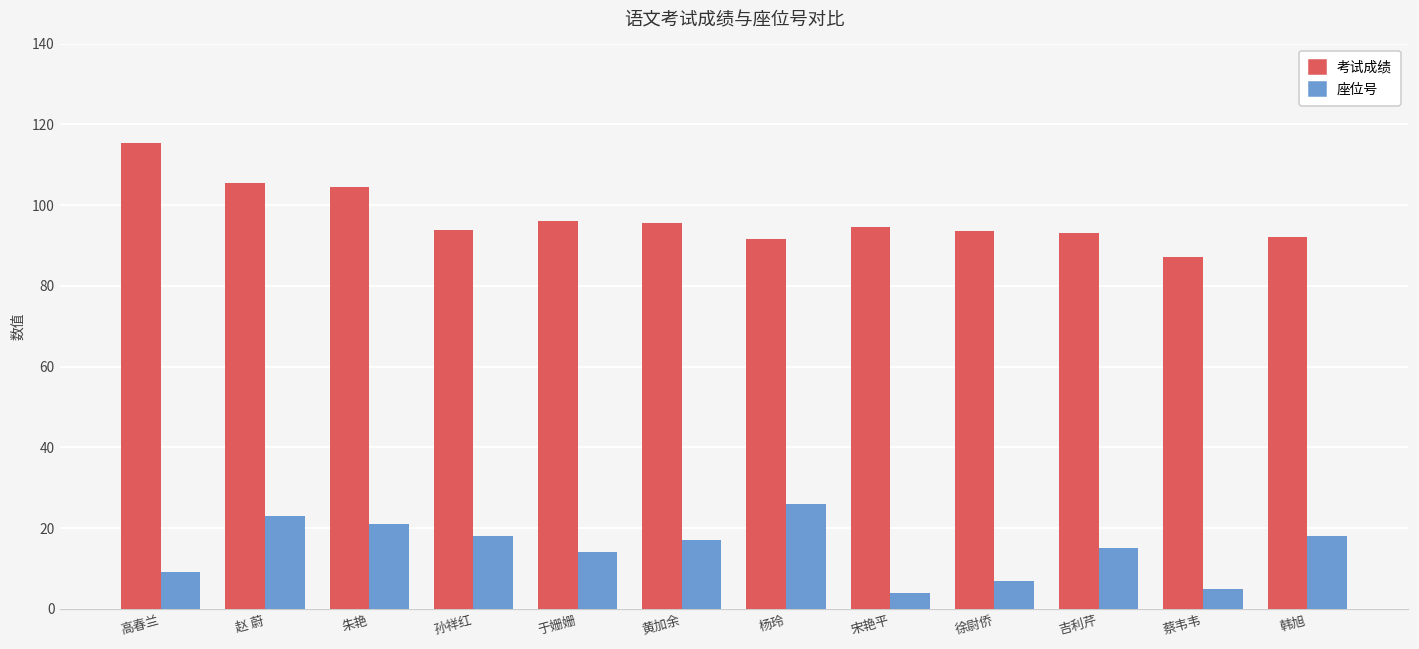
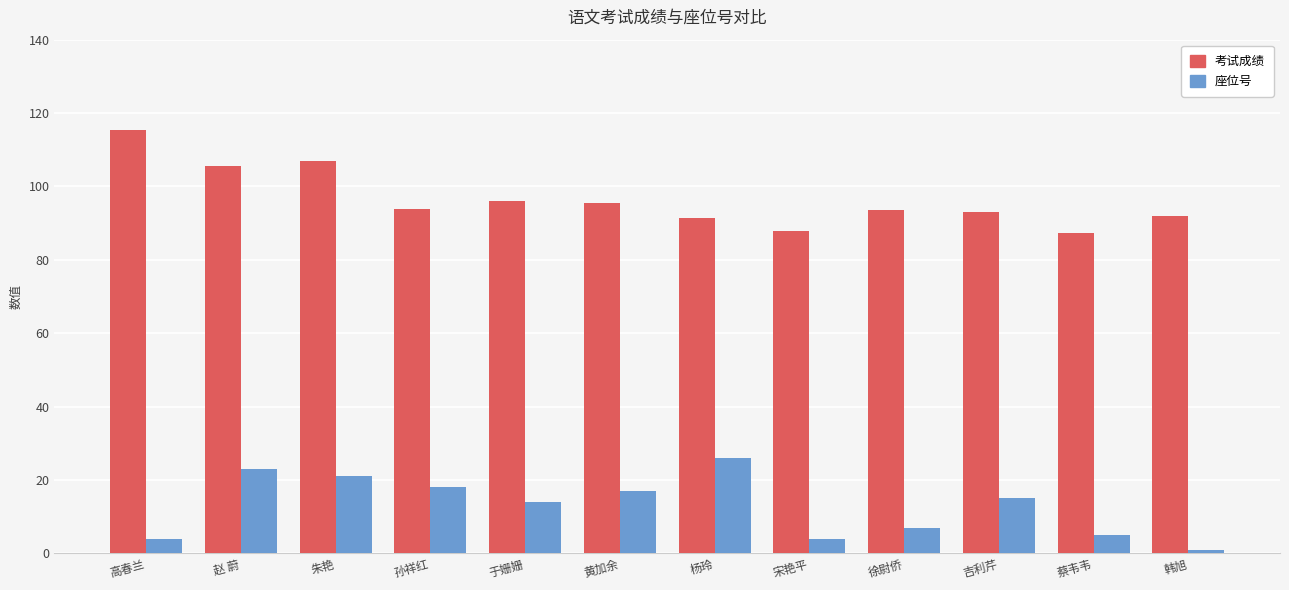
座位号, 高春兰: 9 -> 4
考试成绩, 朱艳: 105 -> 107
考试成绩, 宋艳平: 95 -> 88
座位号, 韩旭: 18 -> 1
